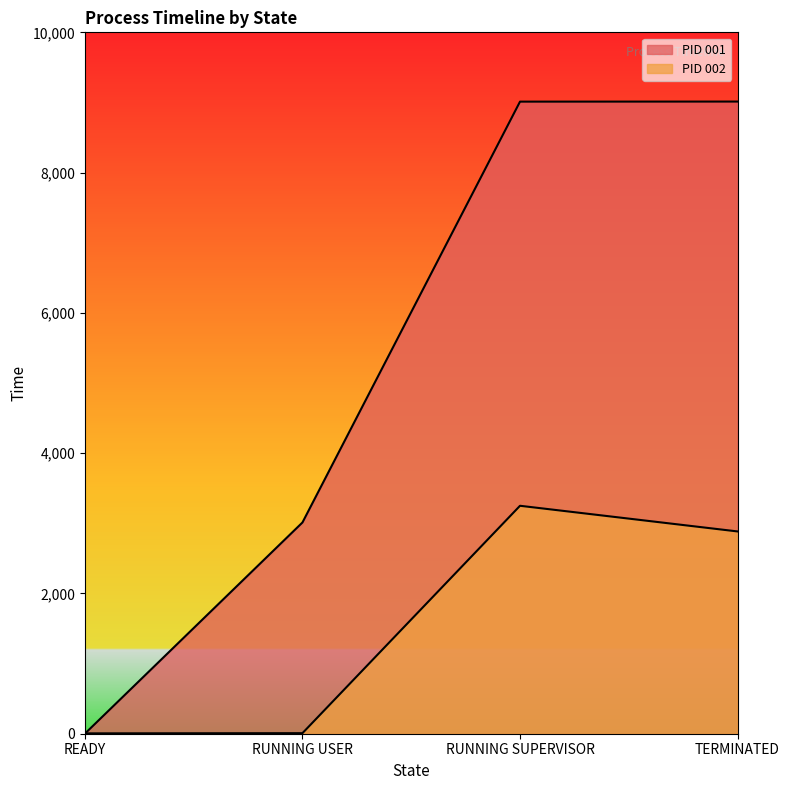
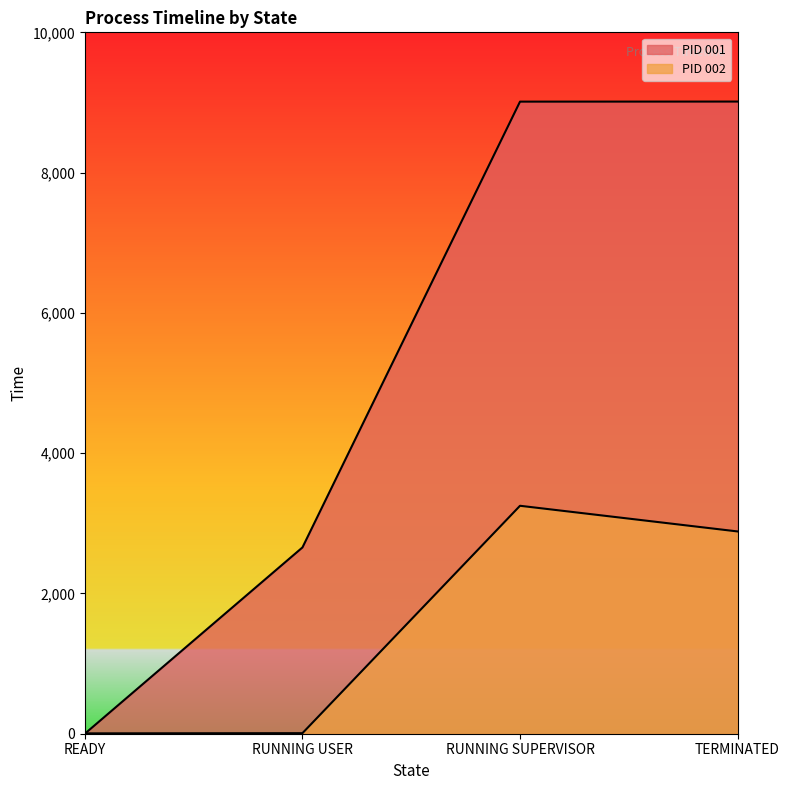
PID 001, RUNNING USER: 3,000 -> 2,700
